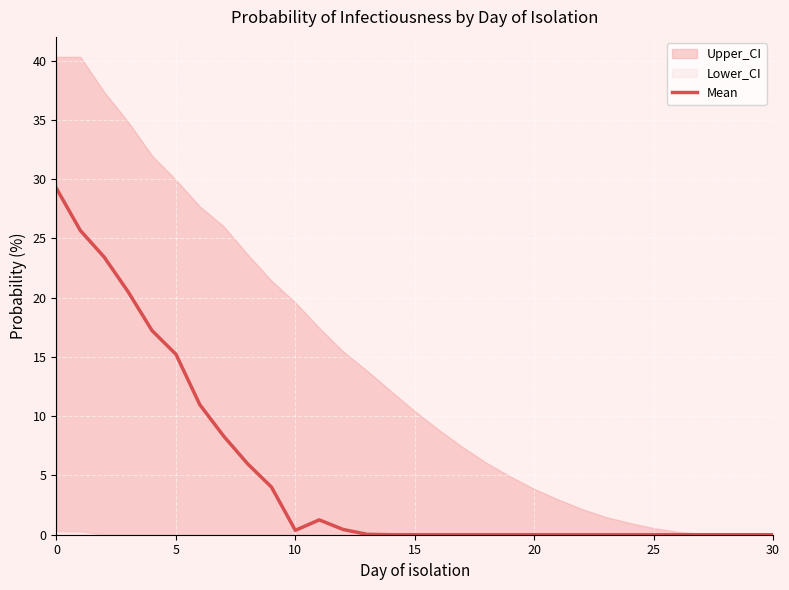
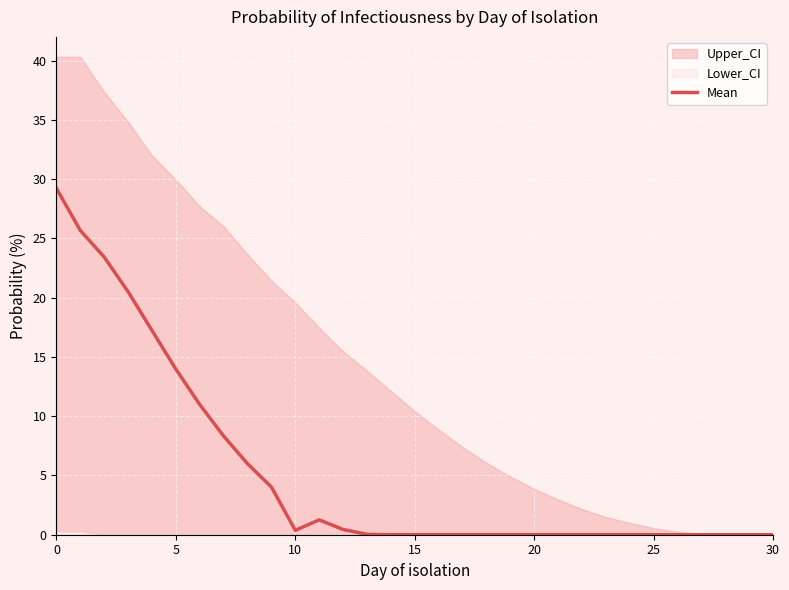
Mean, 5: 15.2 -> 14.0
